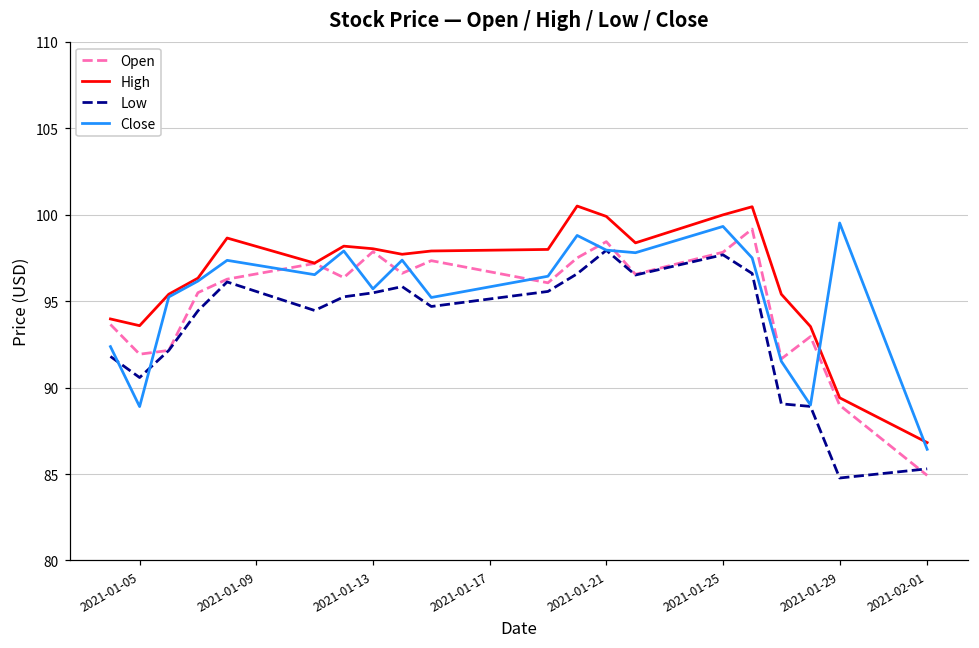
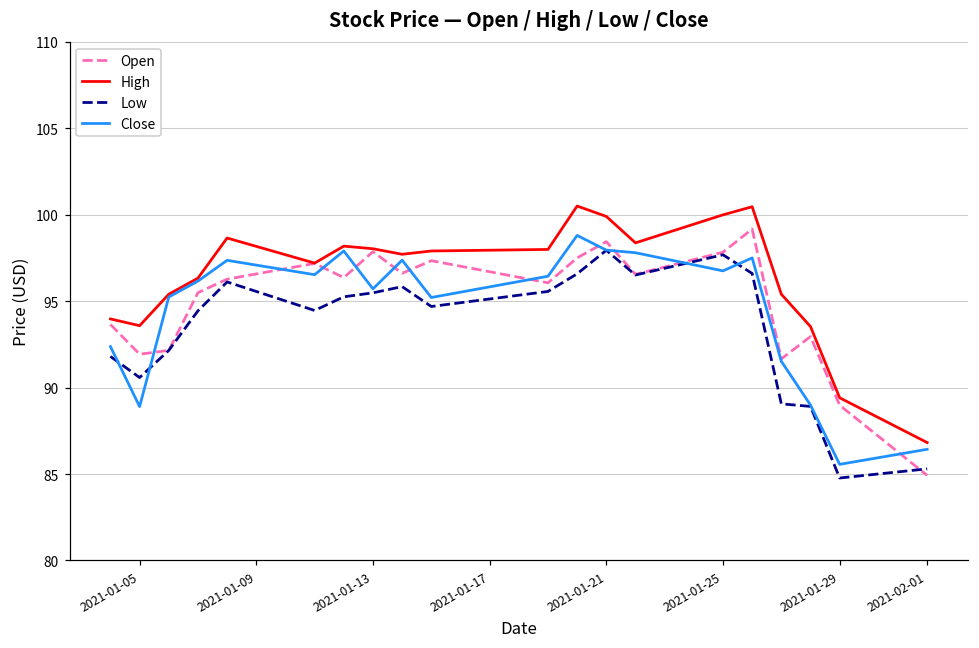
Close, 2021-01-25: 99.3 -> 96.8
Close, 2021-01-29: 99.5 -> 85.6
